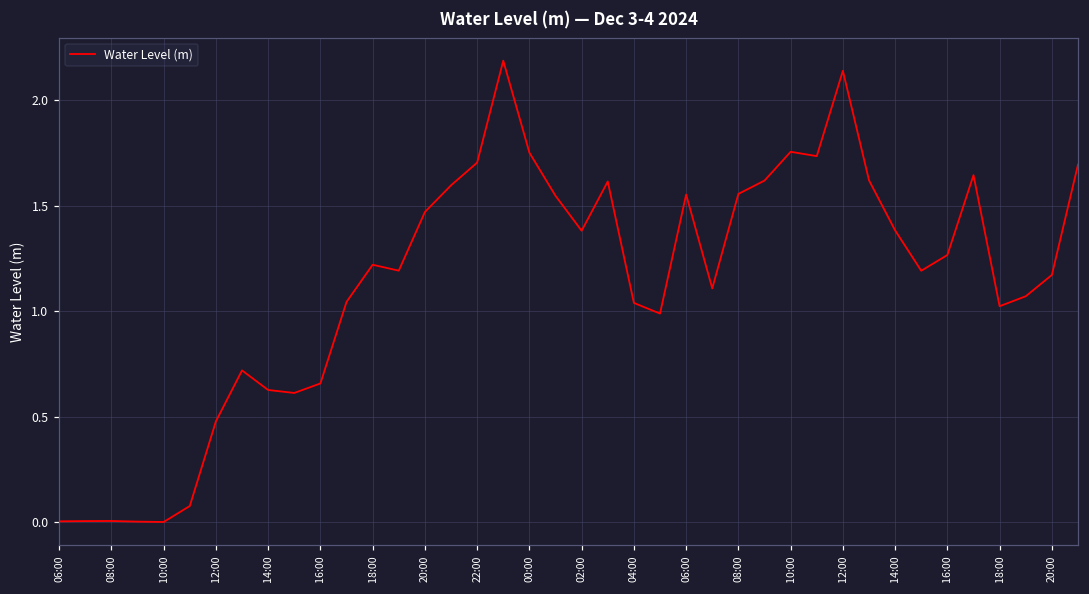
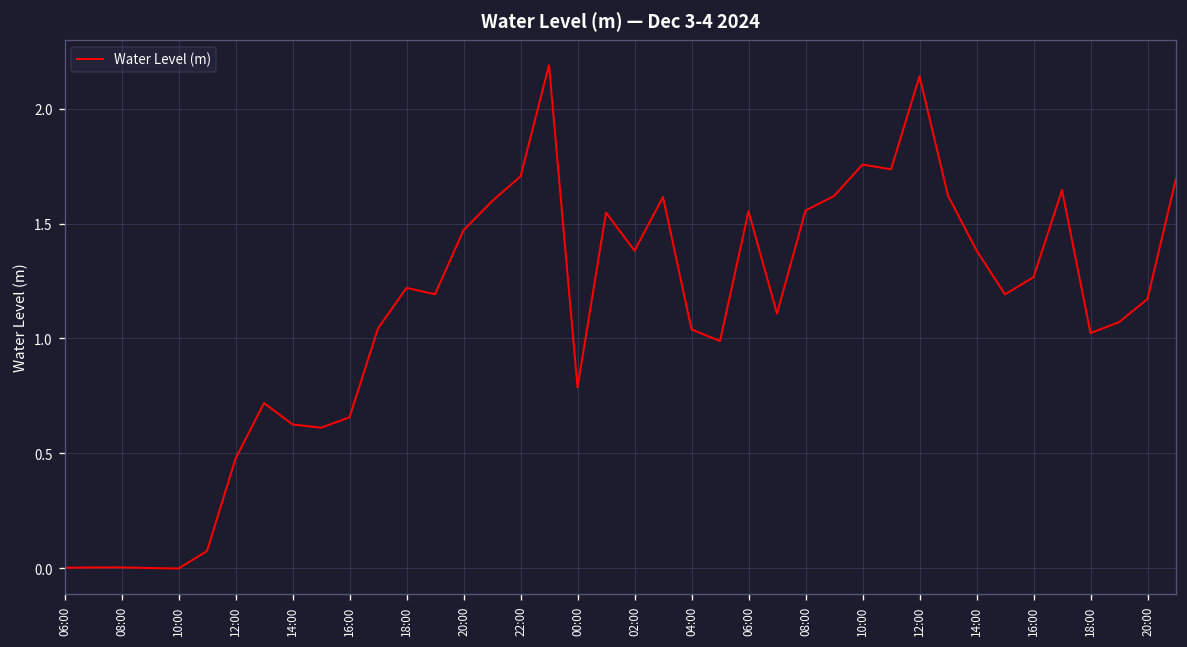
00:00: 1.75 -> 0.79
